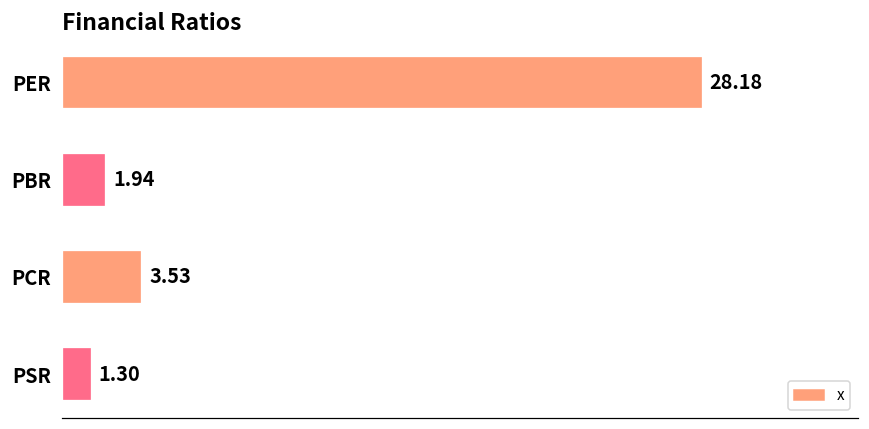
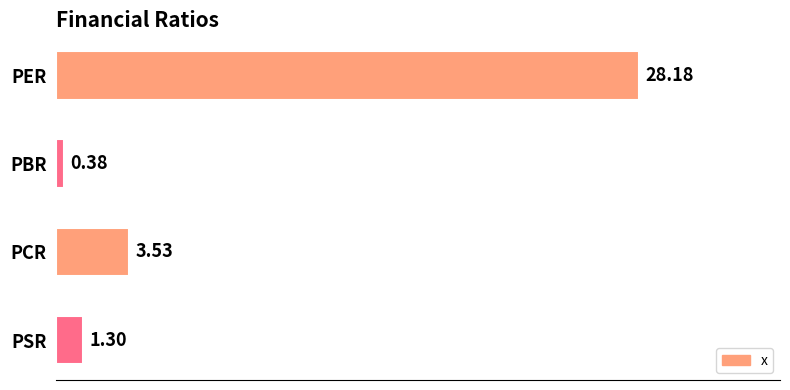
PBR: 1.94 -> 0.38
